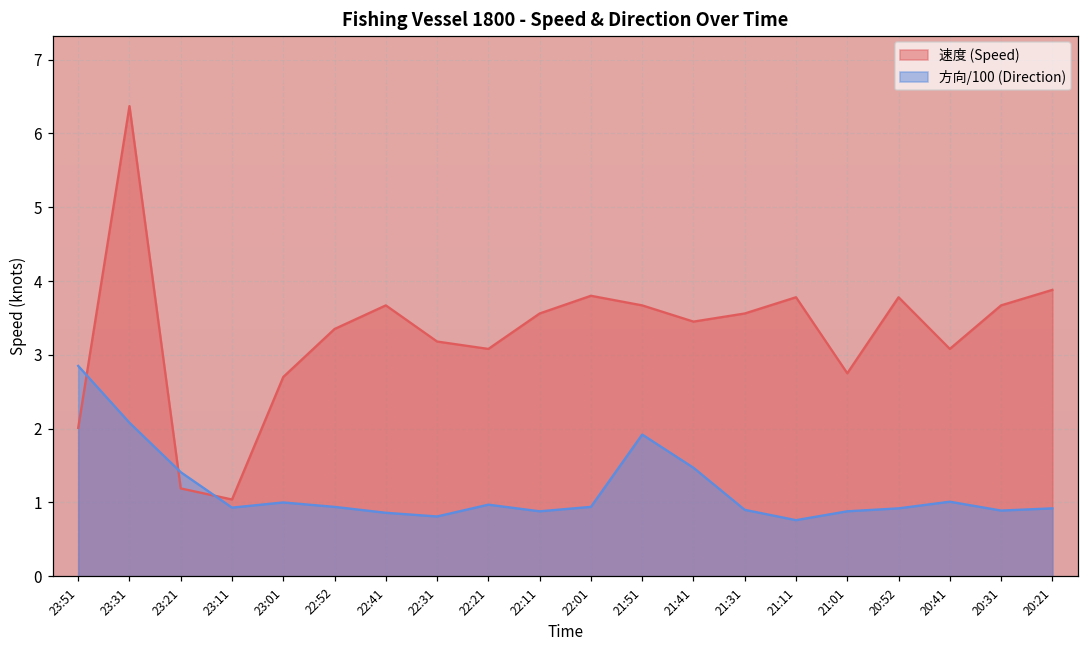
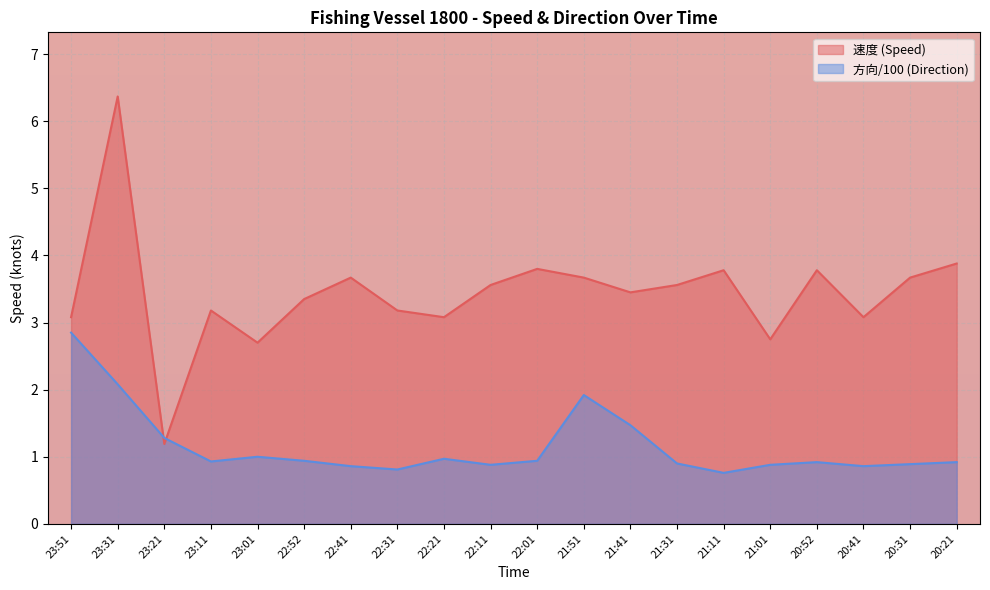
速度 (Speed), 23:51: 2.0 -> 3.1
方向/100 (Direction), 23:21: 1.4 -> 1.3
速度 (Speed), 23:11: 1.0 -> 3.2
方向/100 (Direction), 20:41: 1.0 -> 0.9
